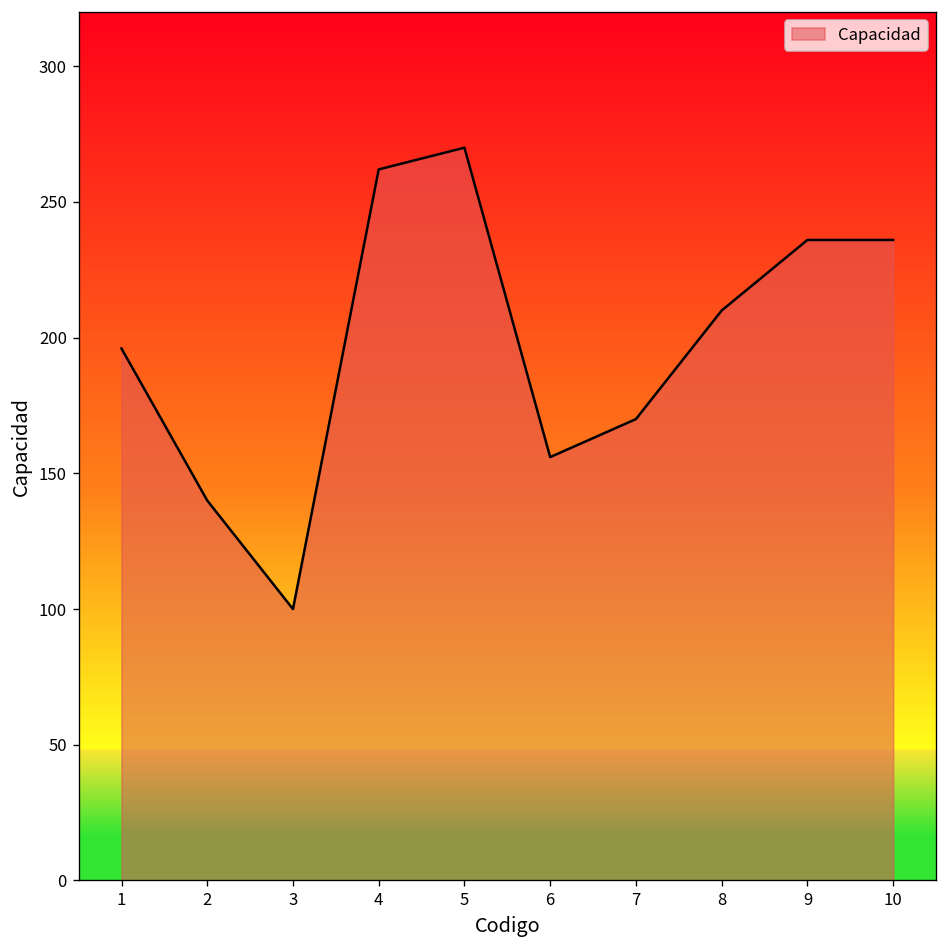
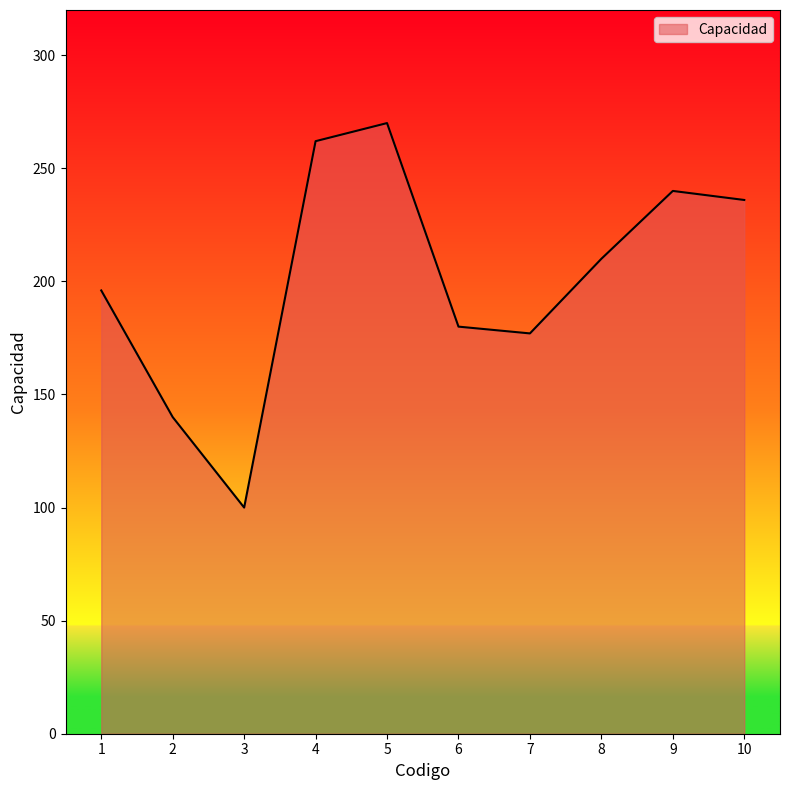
6: 156 -> 180
7: 170 -> 177
9: 236 -> 240
